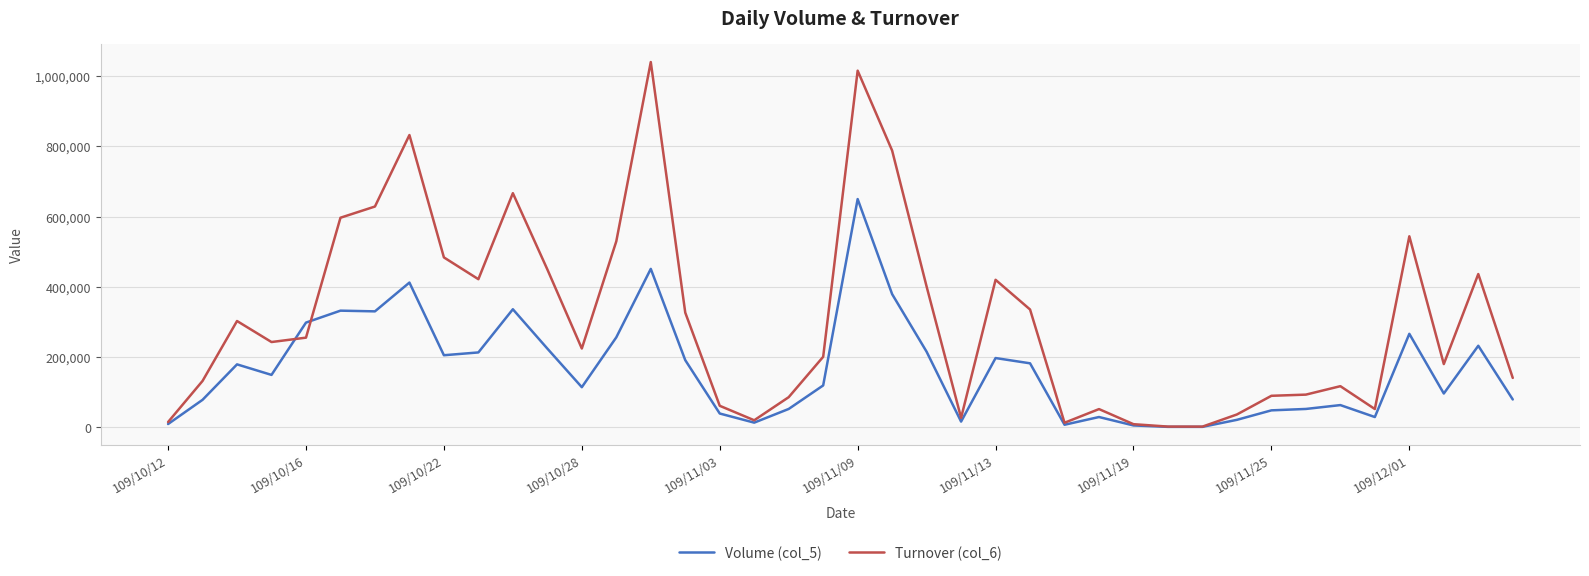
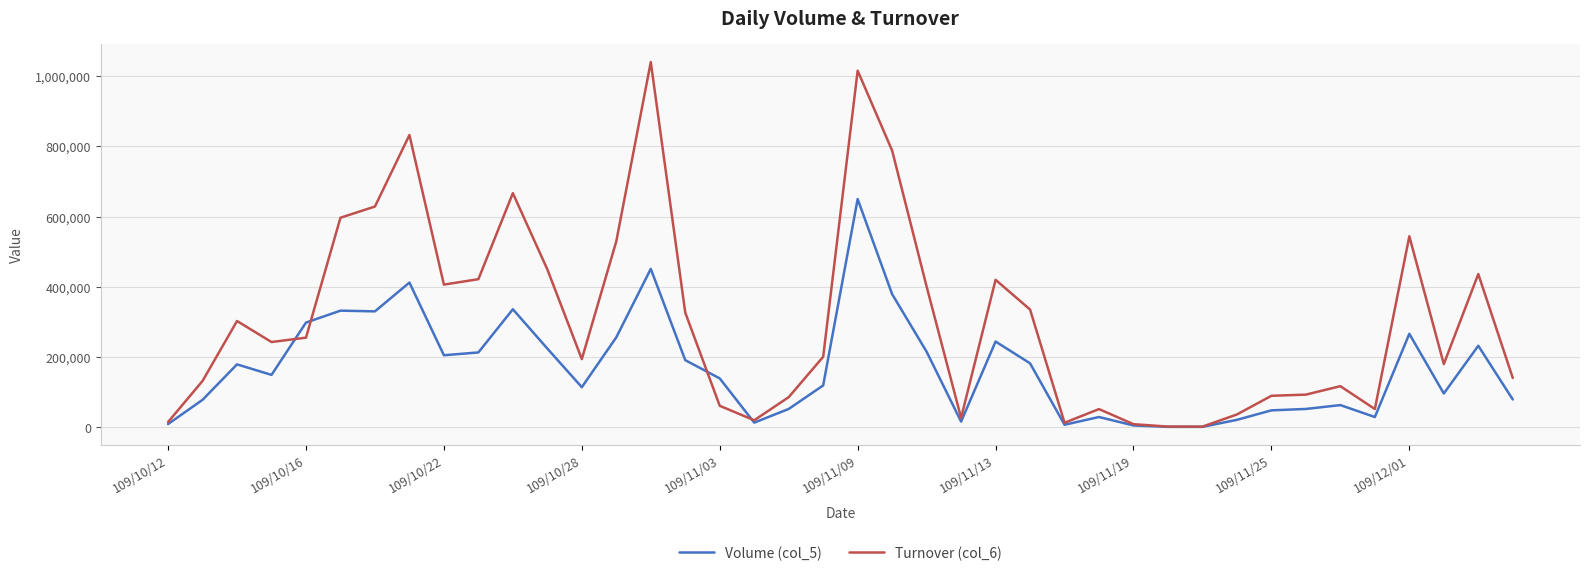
Turnover (col_6), 109/10/22: 480,000 -> 410,000
Turnover (col_6), 109/10/28: 220,000 -> 190,000
Volume (col_5), 109/11/03: 40,000 -> 140,000
Volume (col_5), 109/11/13: 200,000 -> 240,000
